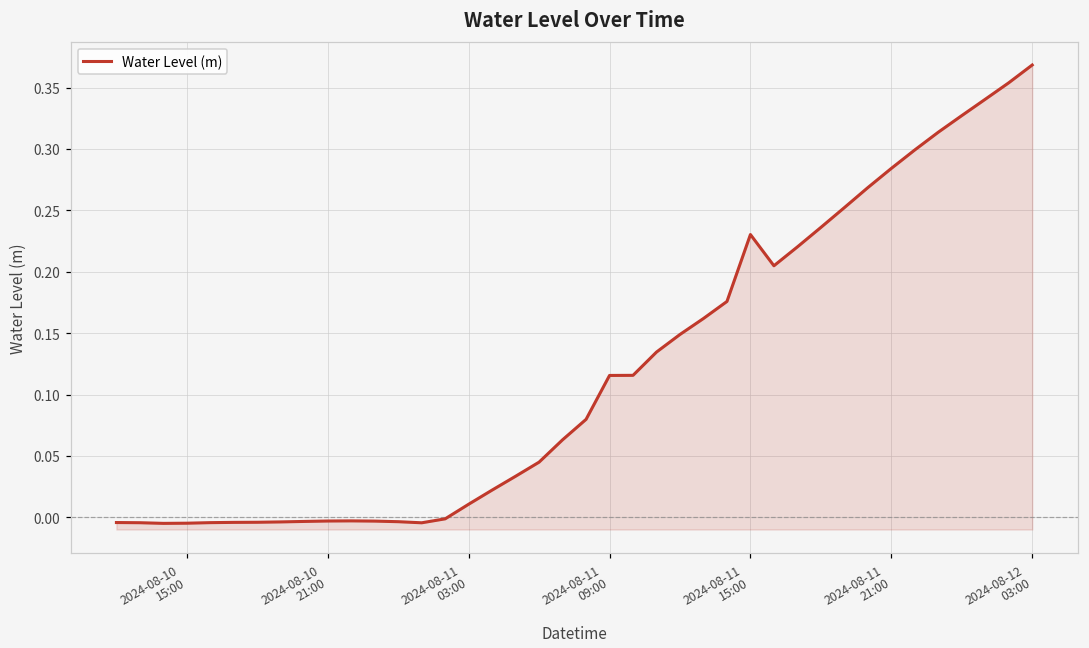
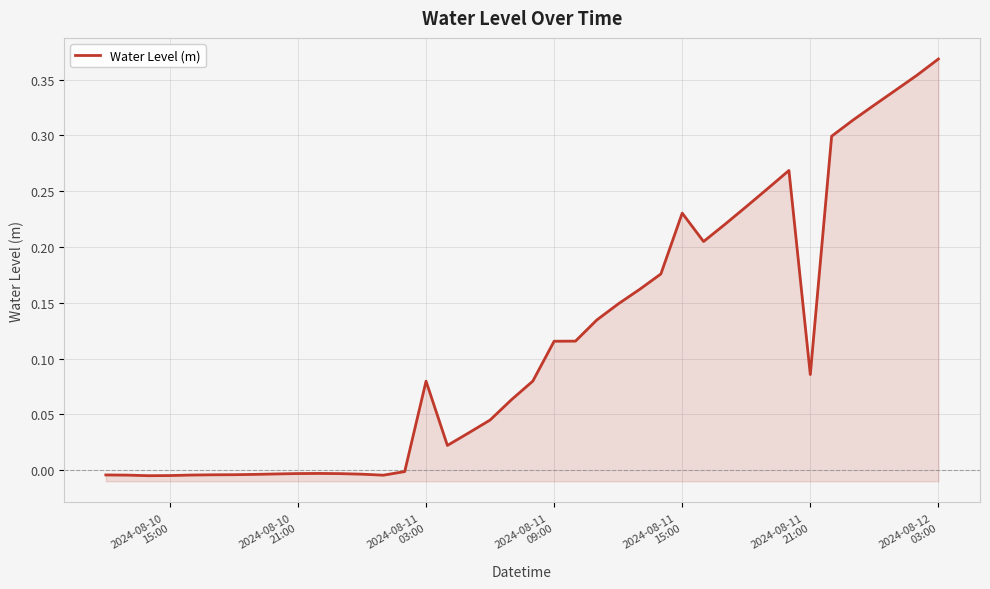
2024-08-11 03:00: 0.011 -> 0.080
2024-08-11 21:00: 0.284 -> 0.086
